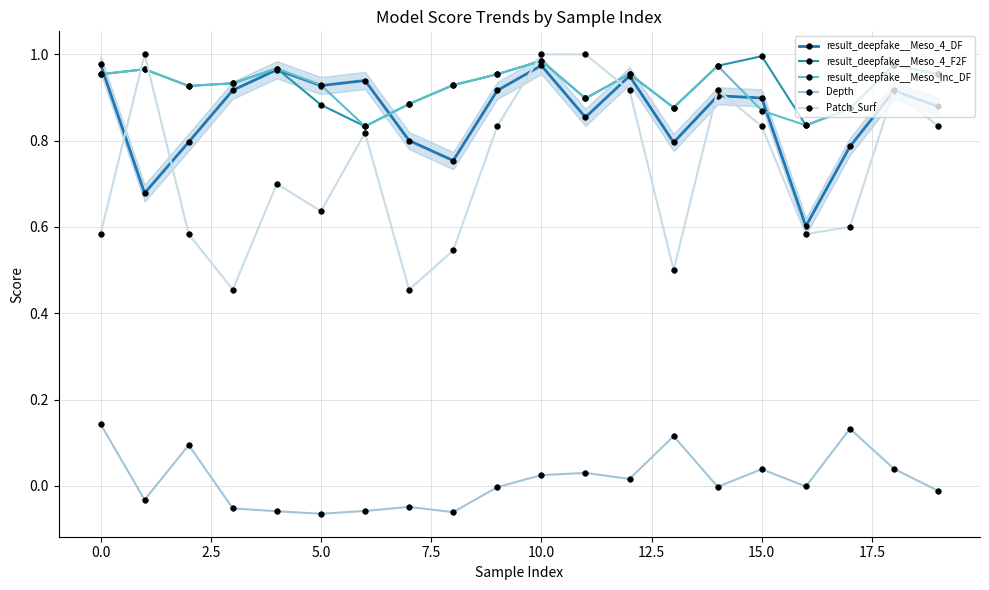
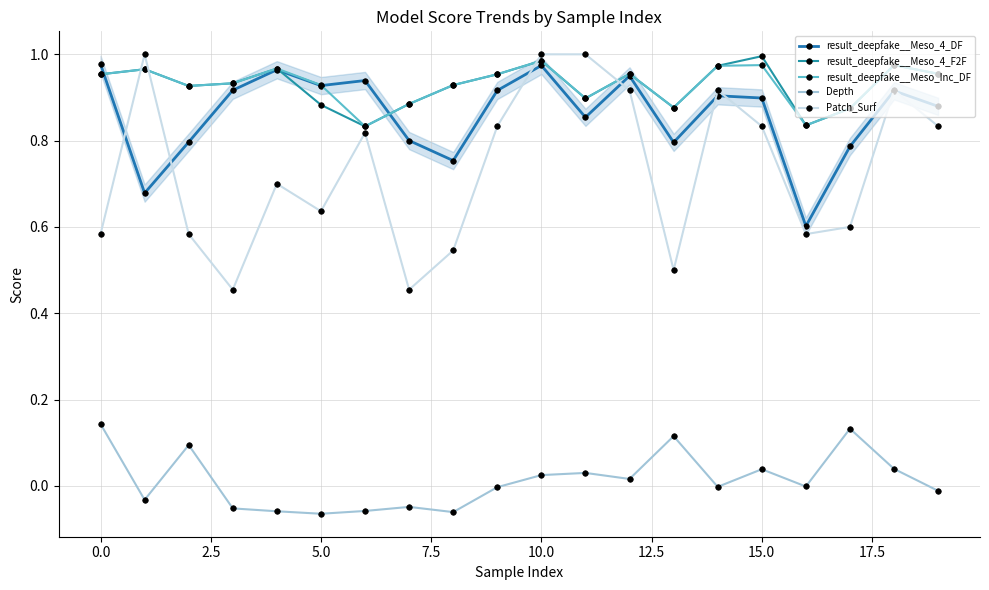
result_deepfake__Meso_Inc_DF, 15.0: 0.87 -> 0.97
